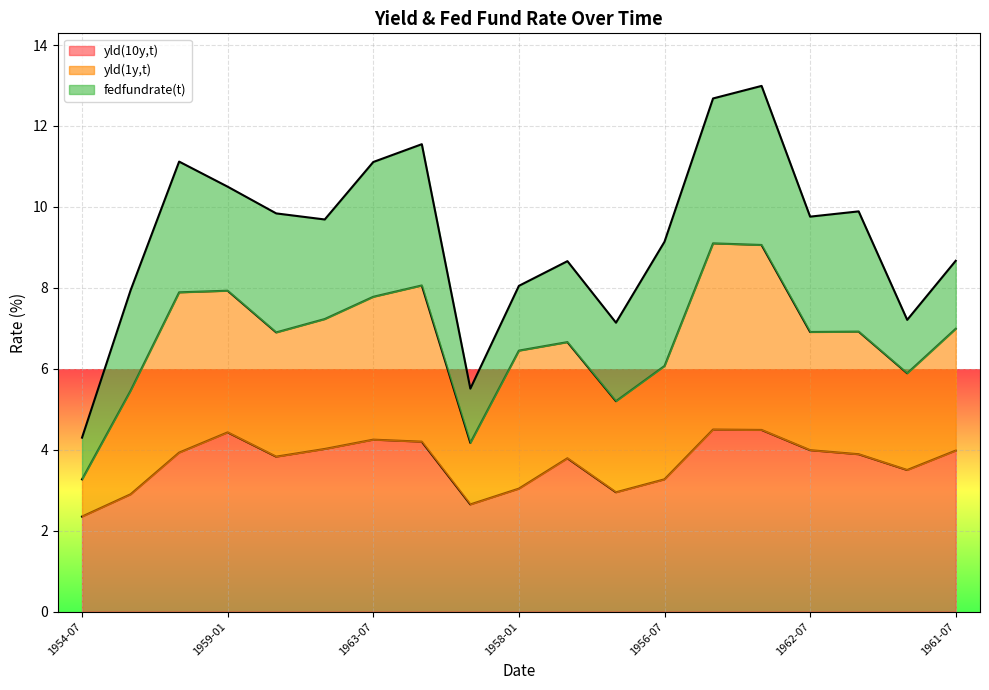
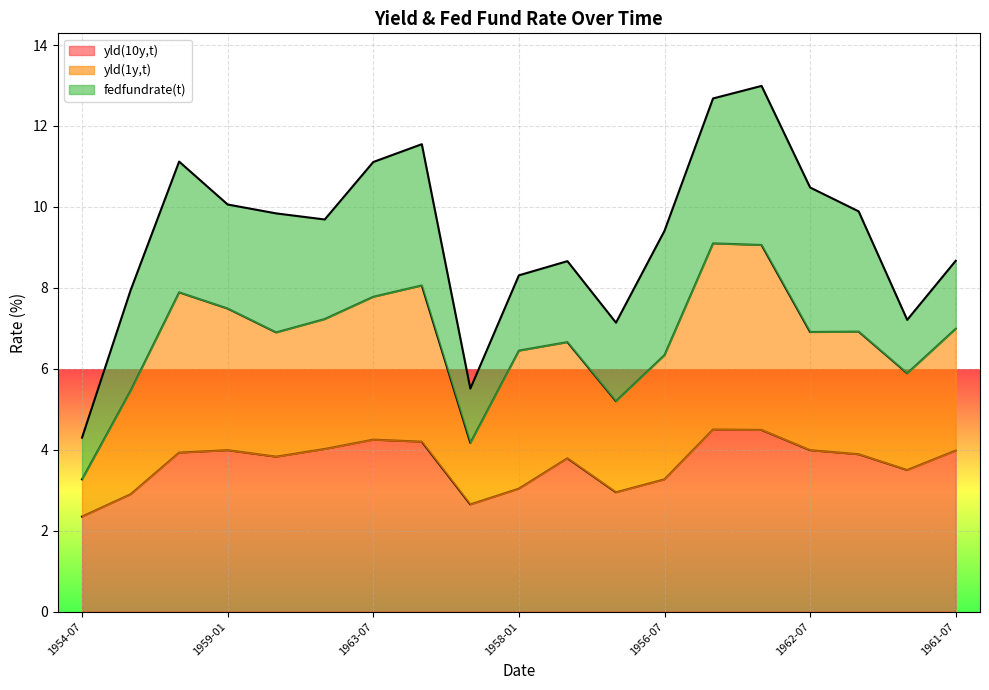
yld(10y,t), 1959-01: 4.4 -> 4.0
fedfundrate(t), 1958-01: 1.6 -> 1.9
yld(1y,t), 1956-07: 2.8 -> 3.1
fedfundrate(t), 1962-07: 2.8 -> 3.6
